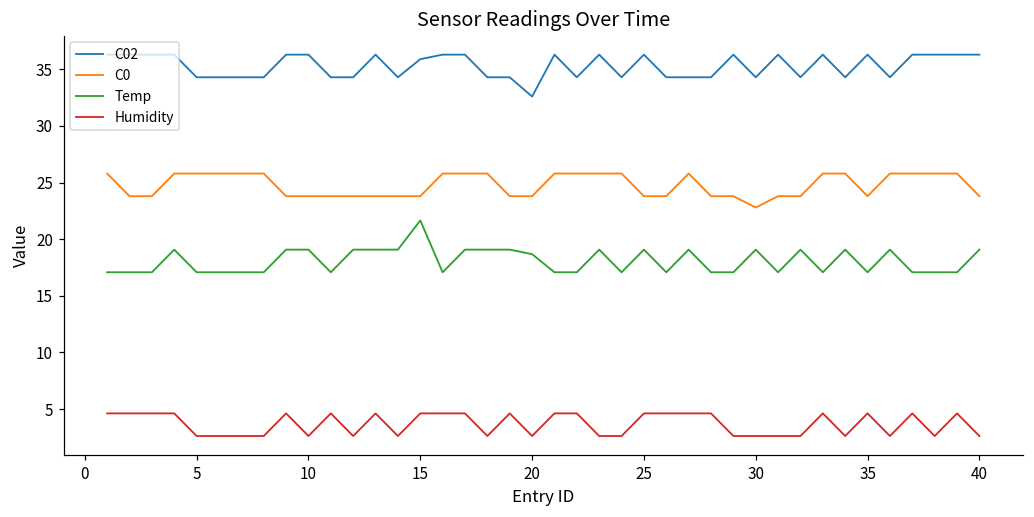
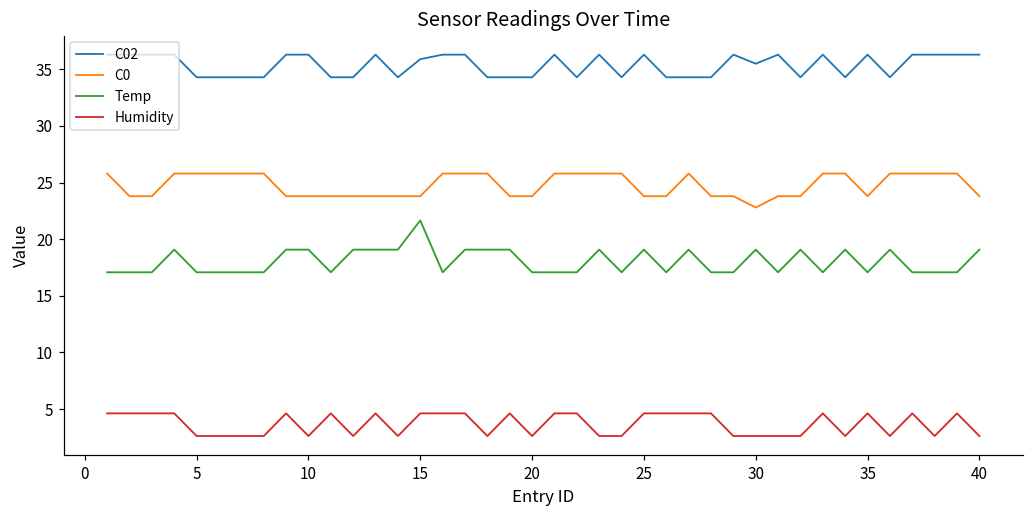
C02, 20: 32.6 -> 34.3
Temp, 20: 18.7 -> 17.1
C02, 30: 34.3 -> 35.5
